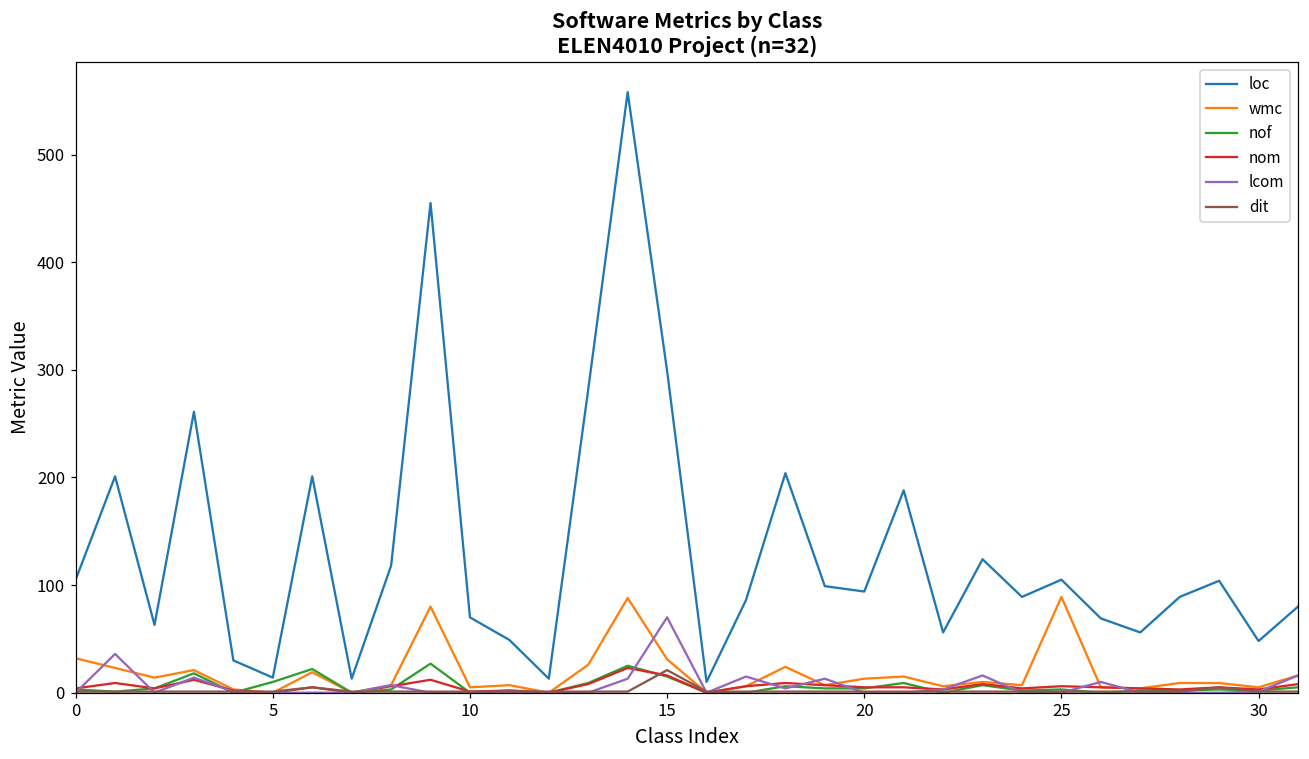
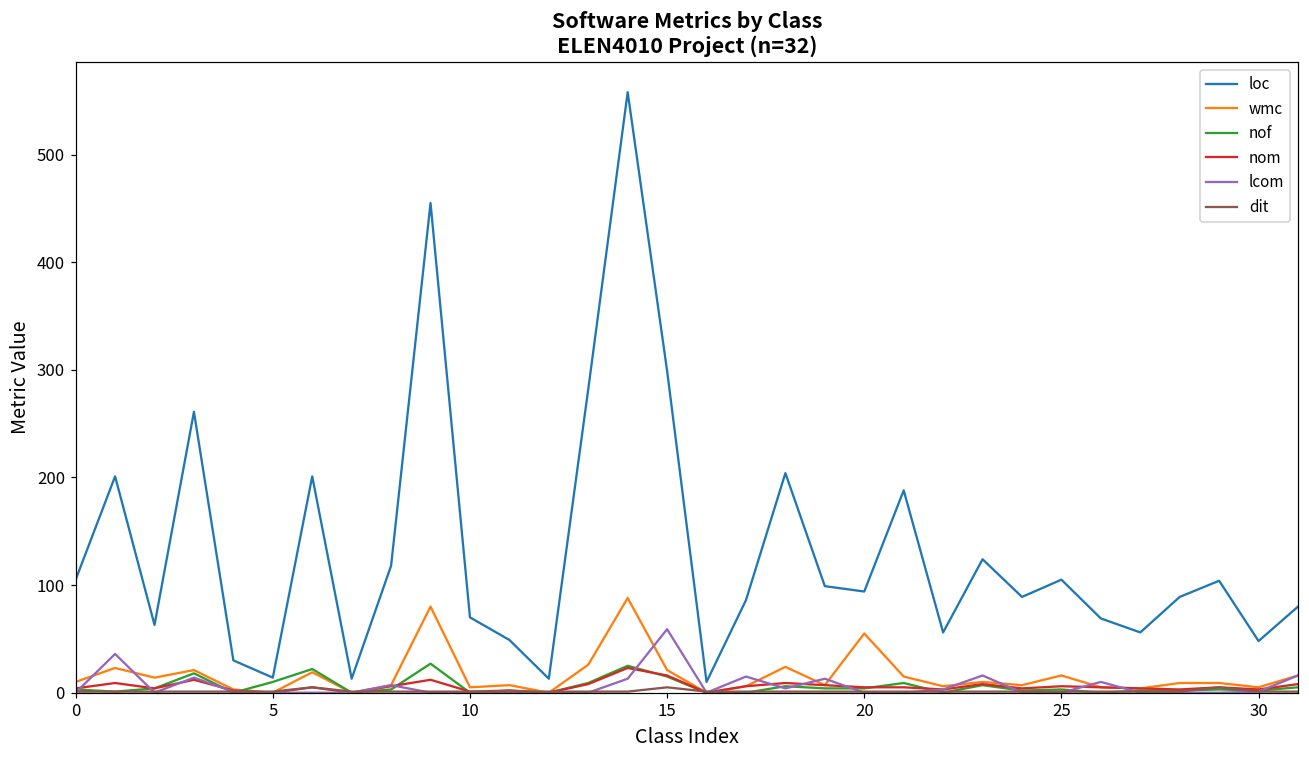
wmc, 0: 30 -> 10
wmc, 15: 30 -> 20
lcom, 15: 70 -> 60
dit, 15: 20 -> 10
wmc, 20: 10 -> 60
wmc, 25: 90 -> 20
